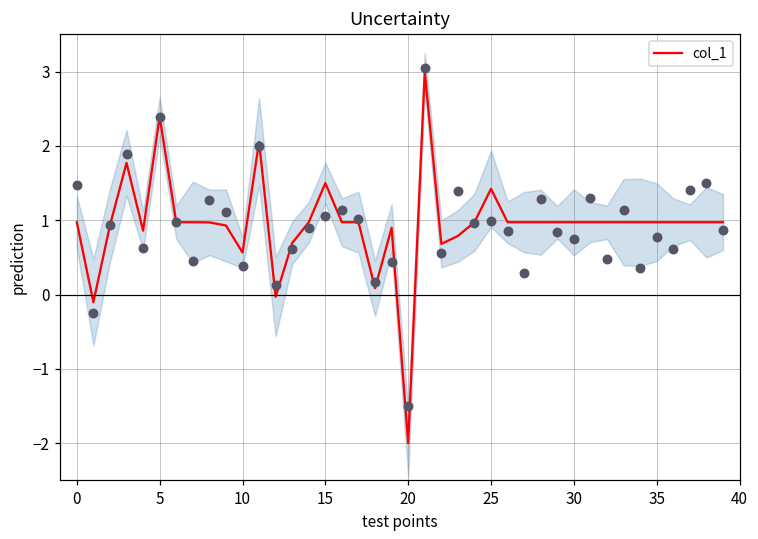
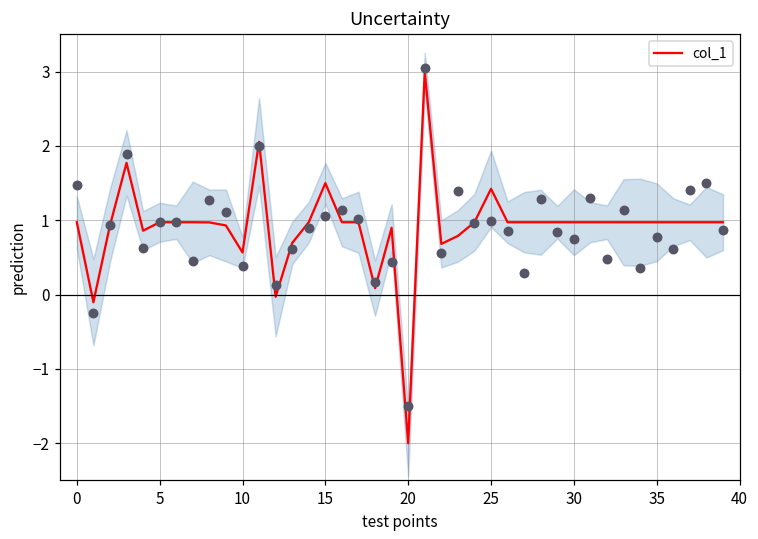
col_1, 5: 2.4 -> 1.0
